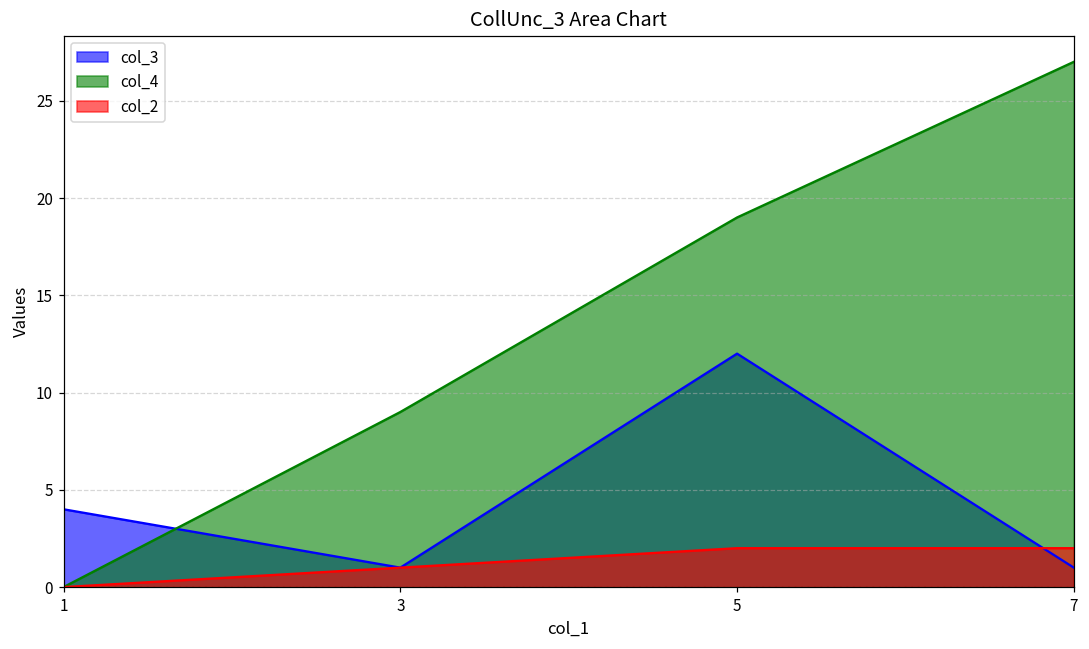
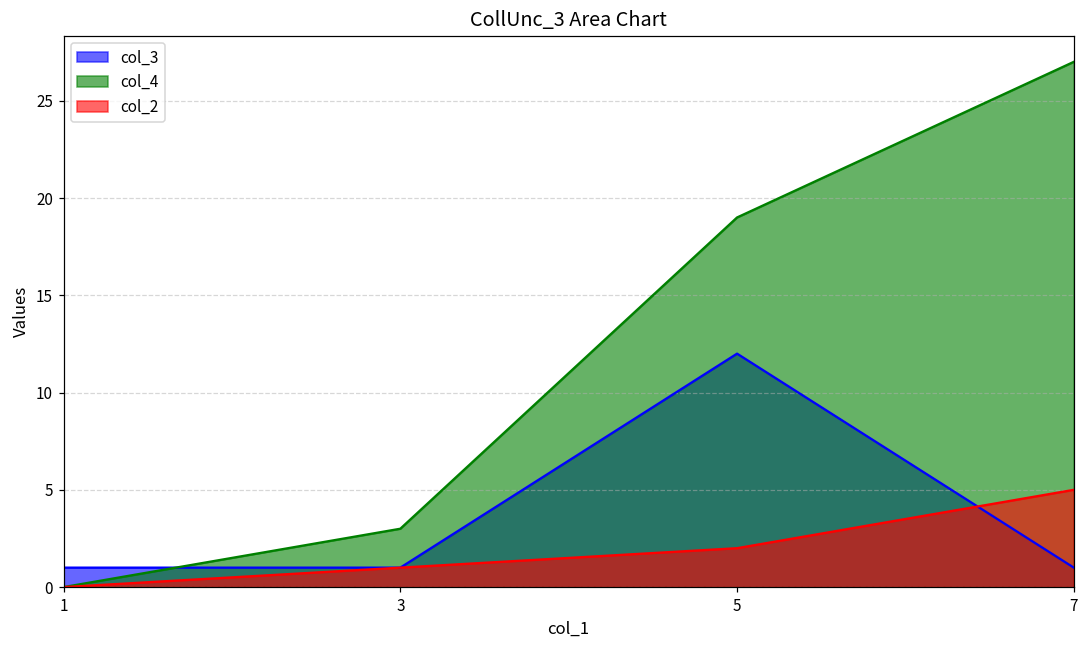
col_3, 1: 4 -> 1
col_4, 3: 9 -> 3
col_2, 7: 2 -> 5
